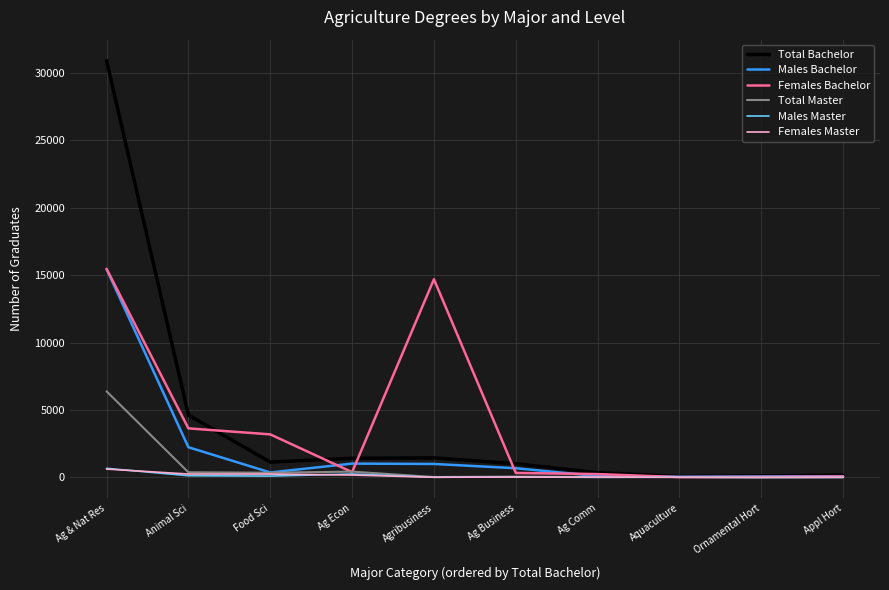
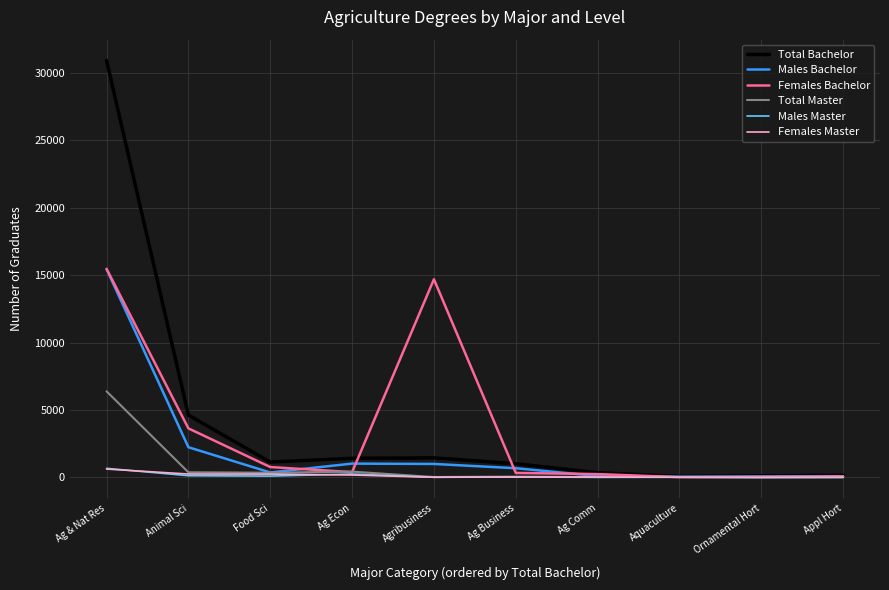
Females Bachelor, Food Sci: 3200 -> 800
